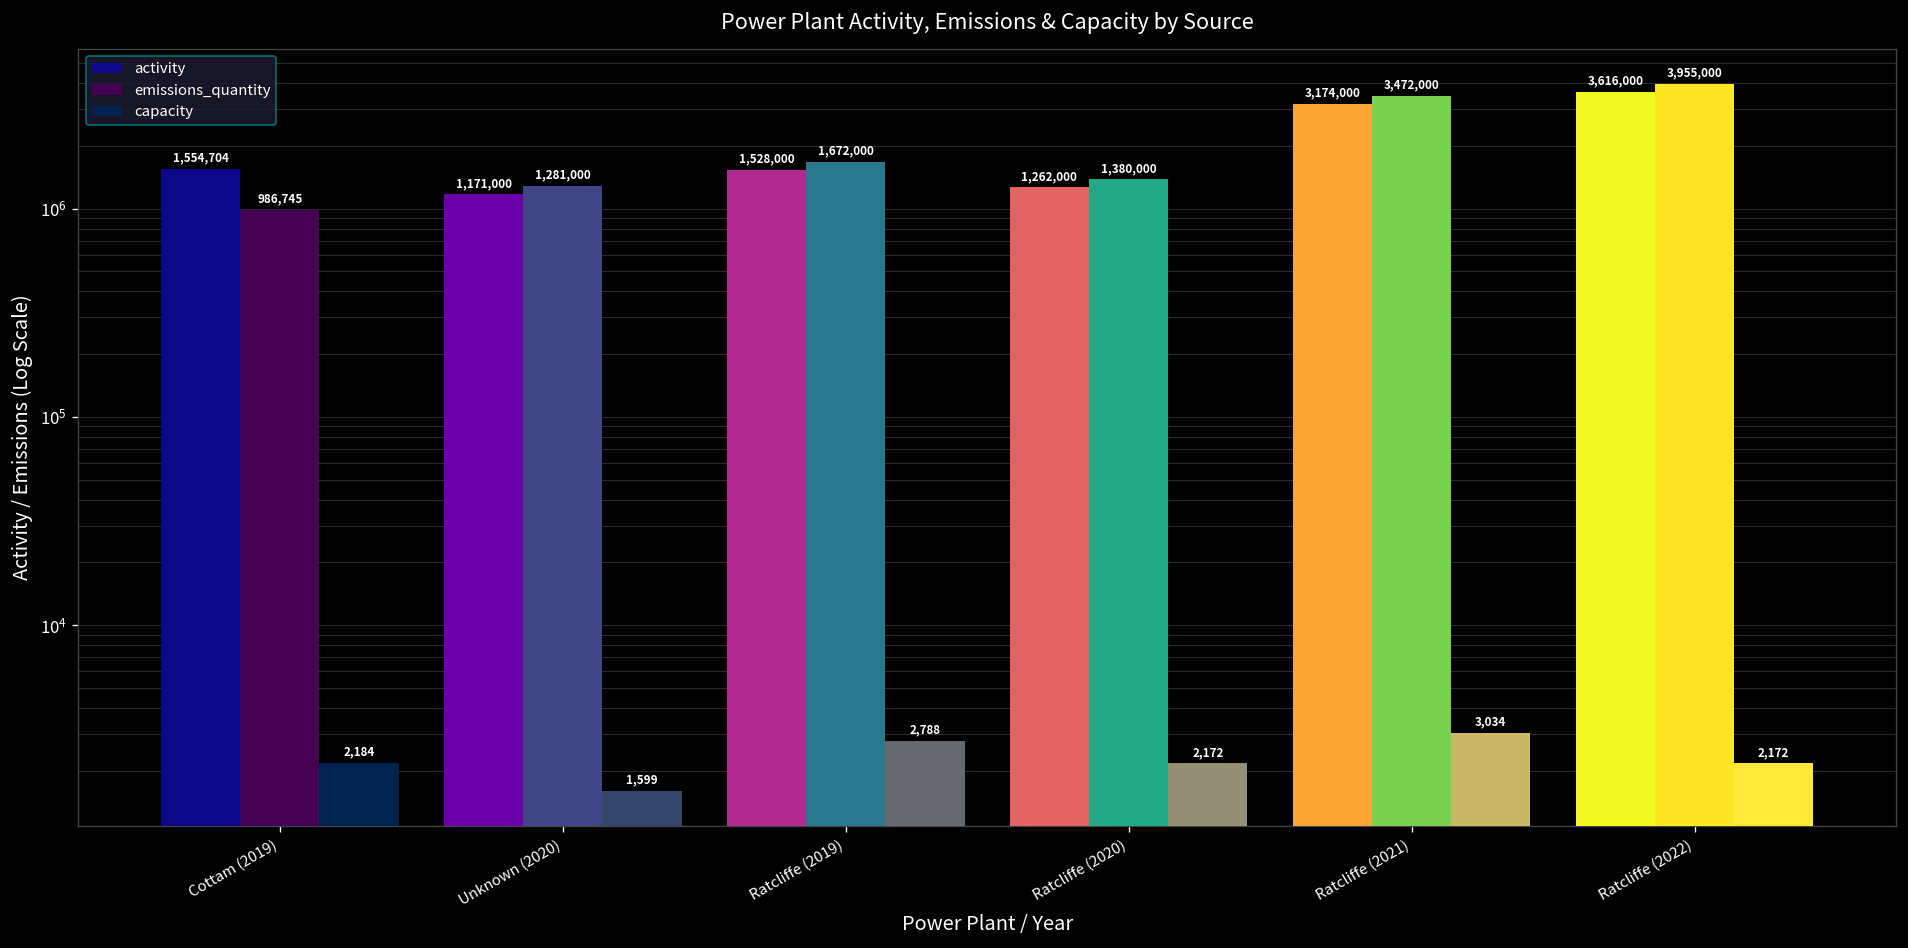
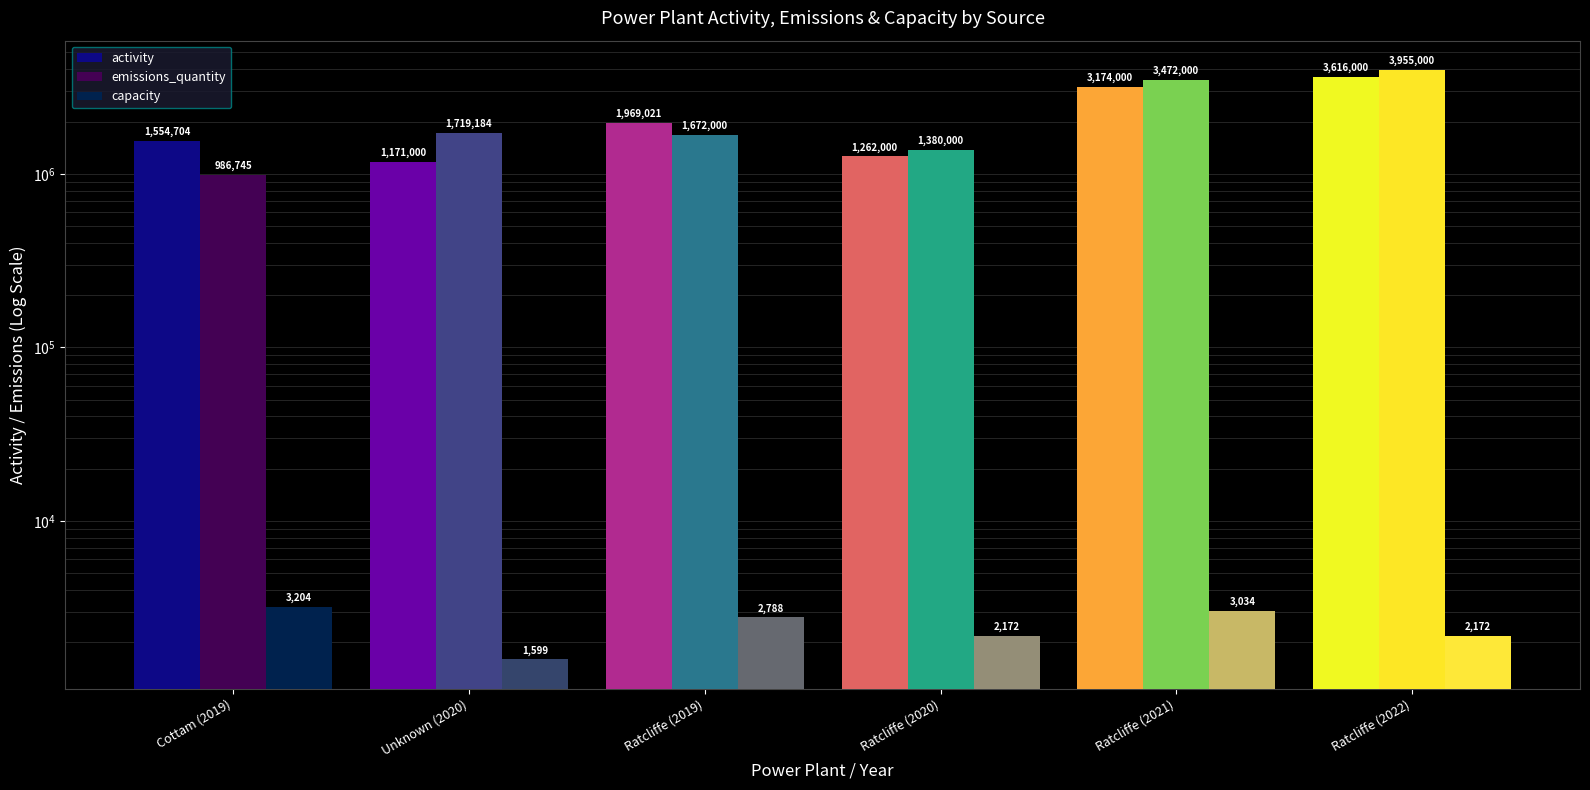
capacity, Cottam (2019): 2,184 -> 3,204
emissions_quantity, Unknown (2020): 1,281,000 -> 1,719,184
activity, Ratcliffe (2019): 1,528,000 -> 1,969,021
